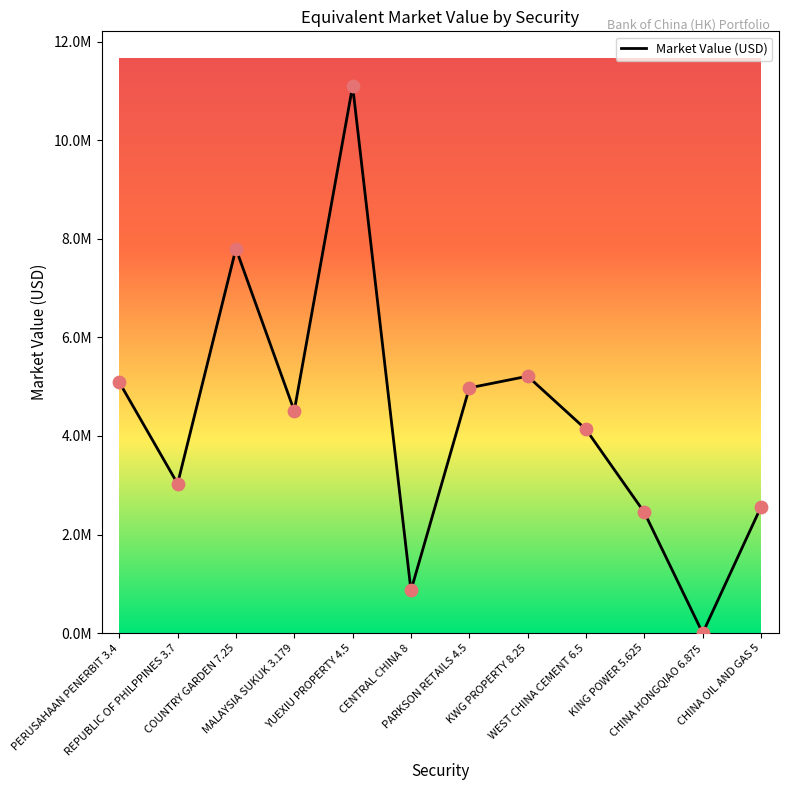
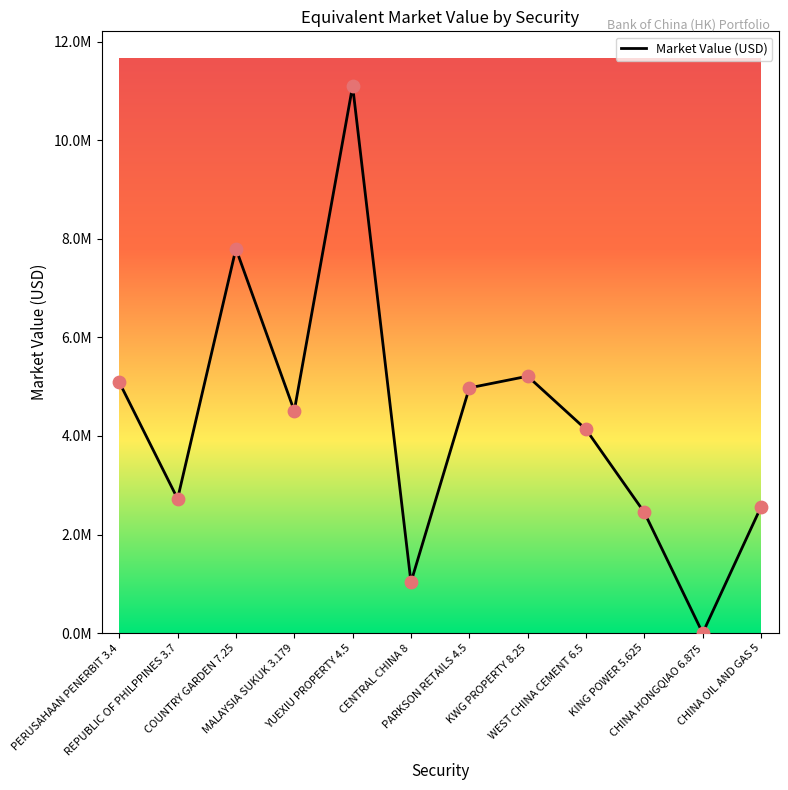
REPUBLIC OF PHILPPINES 3.7: 3000000 -> 2700000
CENTRAL CHINA 8: 900000 -> 1000000
